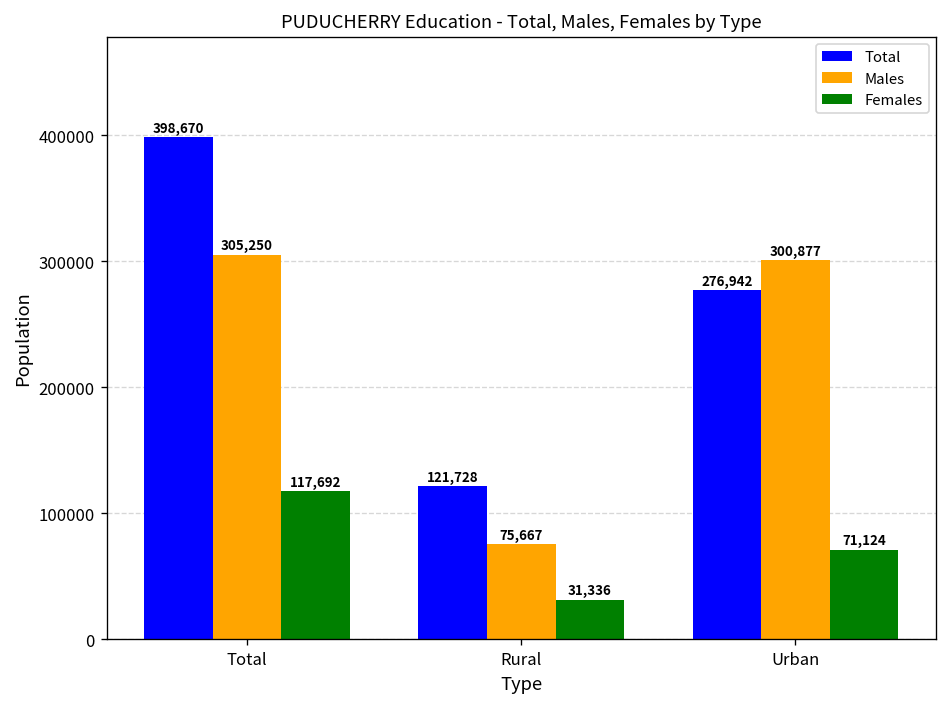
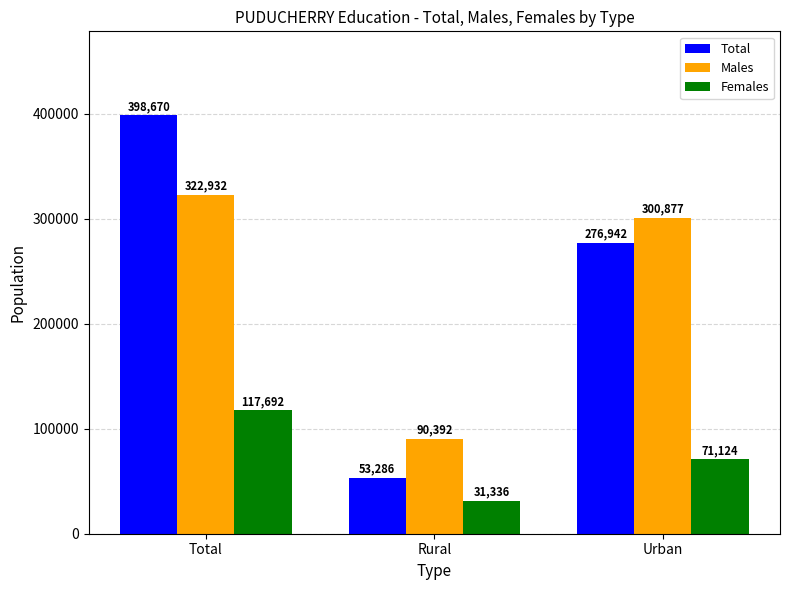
Males, Total: 305,250 -> 322,932
Total, Rural: 121,728 -> 53,286
Males, Rural: 75,667 -> 90,392
